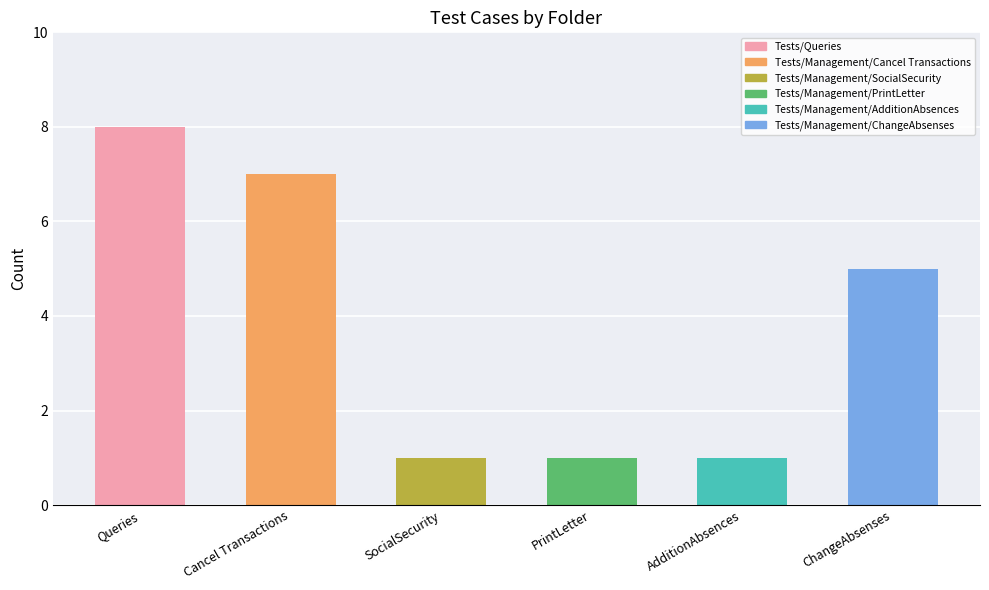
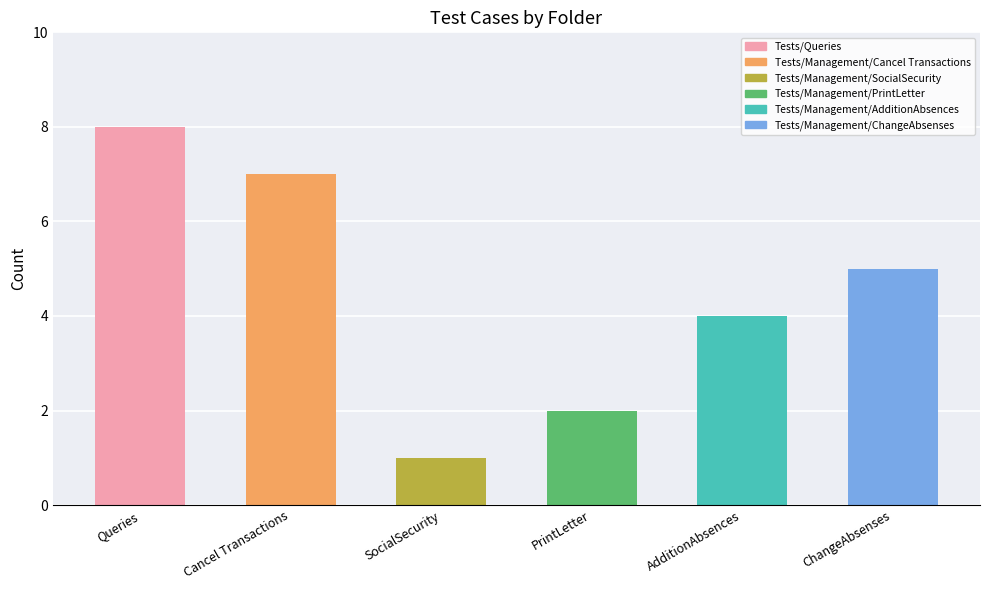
PrintLetter: 1 -> 2
AdditionAbsences: 1 -> 4
